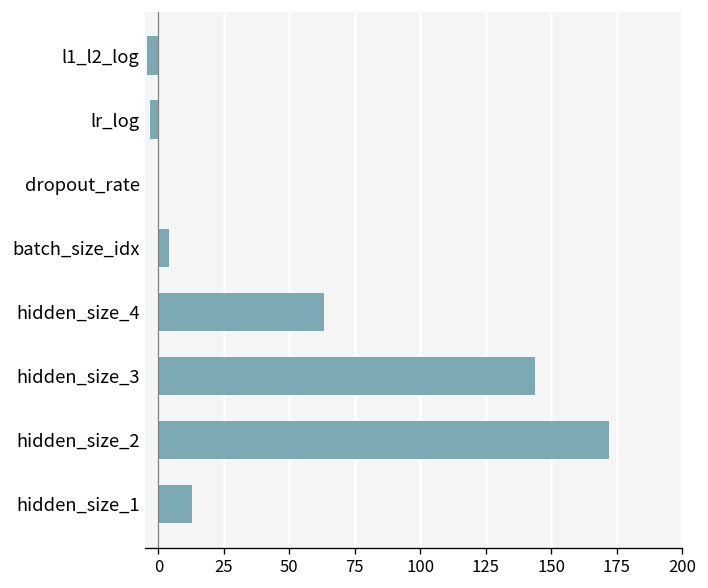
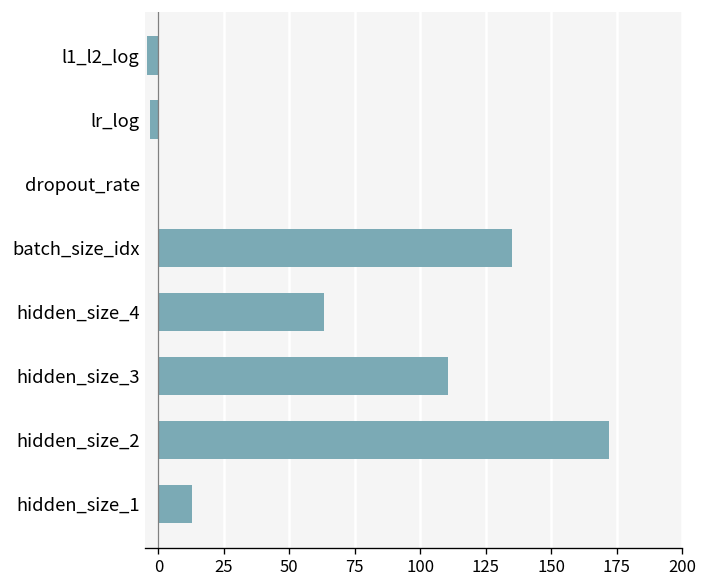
batch_size_idx: 4 -> 135
hidden_size_3: 144 -> 111
